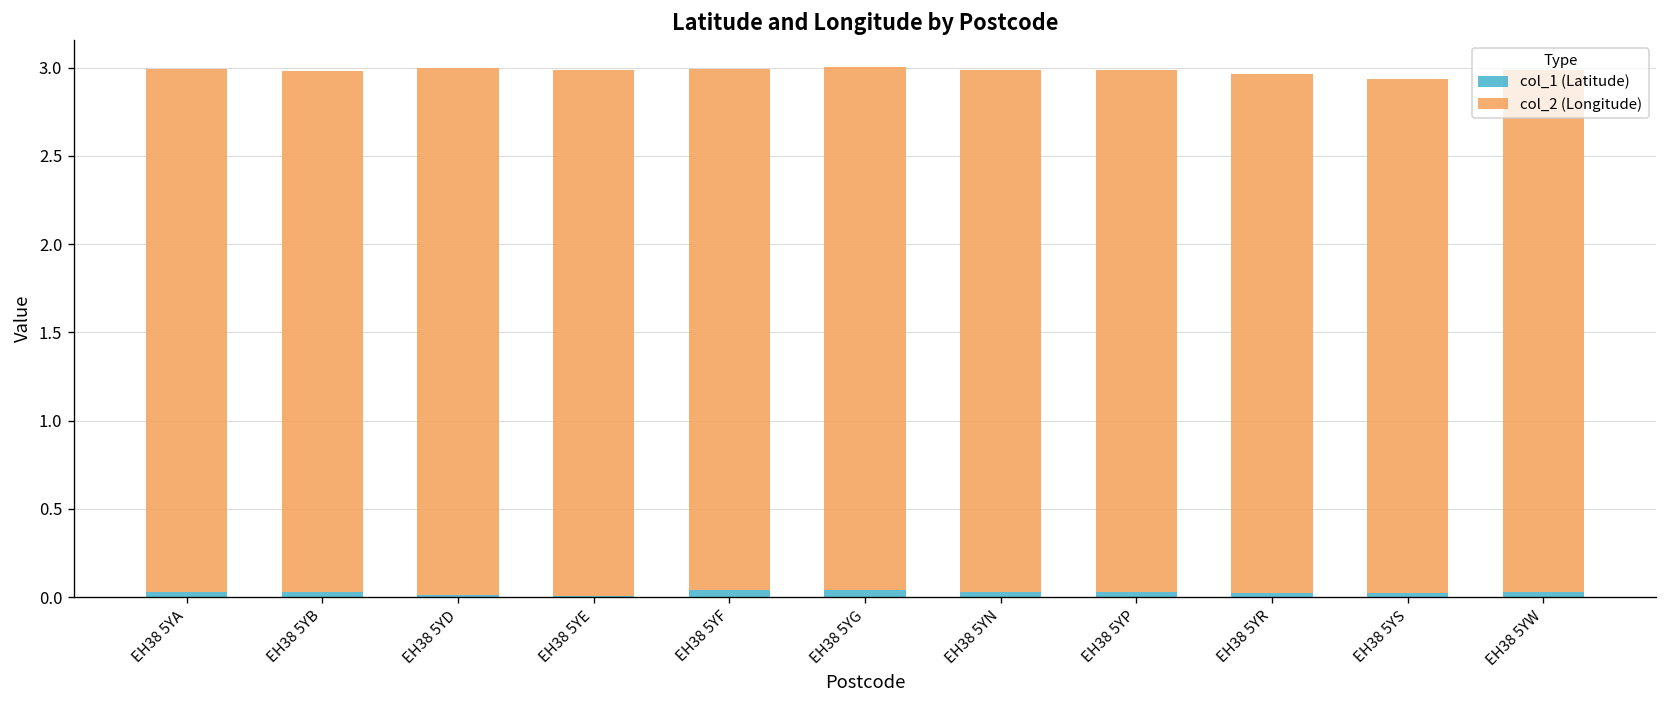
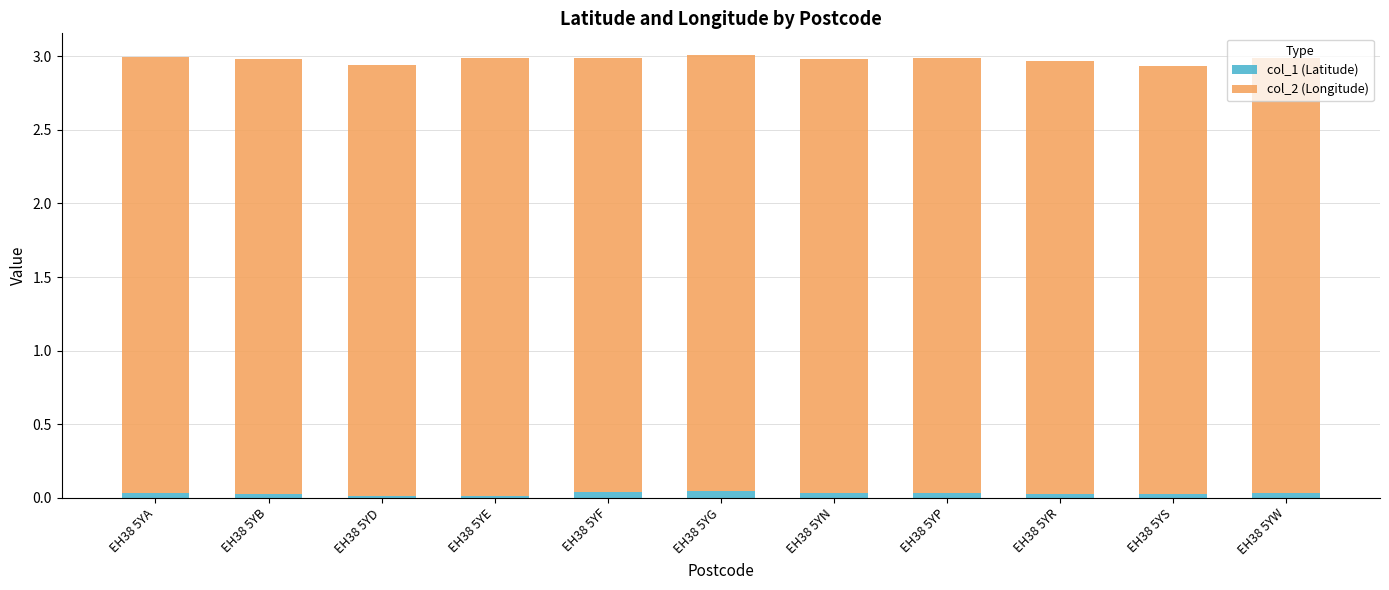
col_2 (Longitude), EH38 5YD: 2.99 -> 2.93
